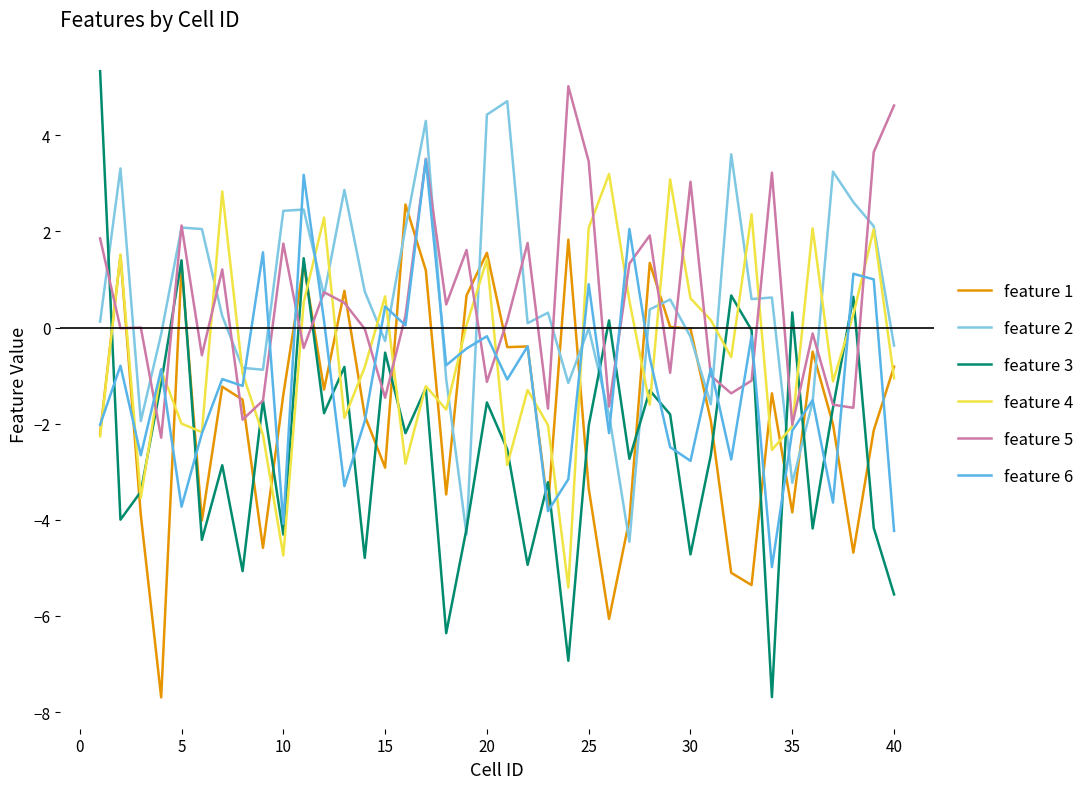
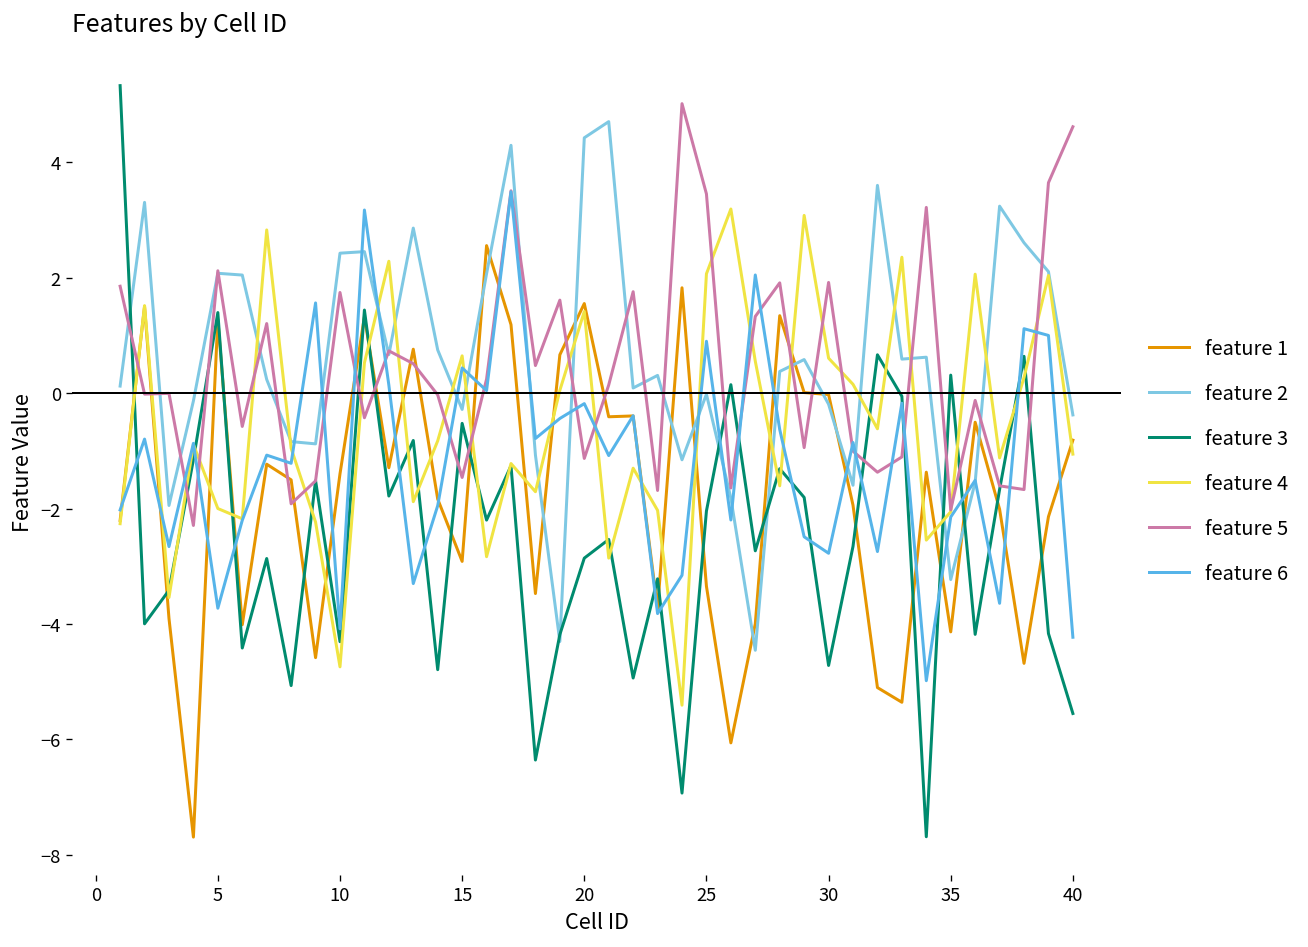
feature 3, 20: -1.6 -> -2.9
feature 5, 30: 3.0 -> 1.9
feature 1, 35: -3.8 -> -4.1
